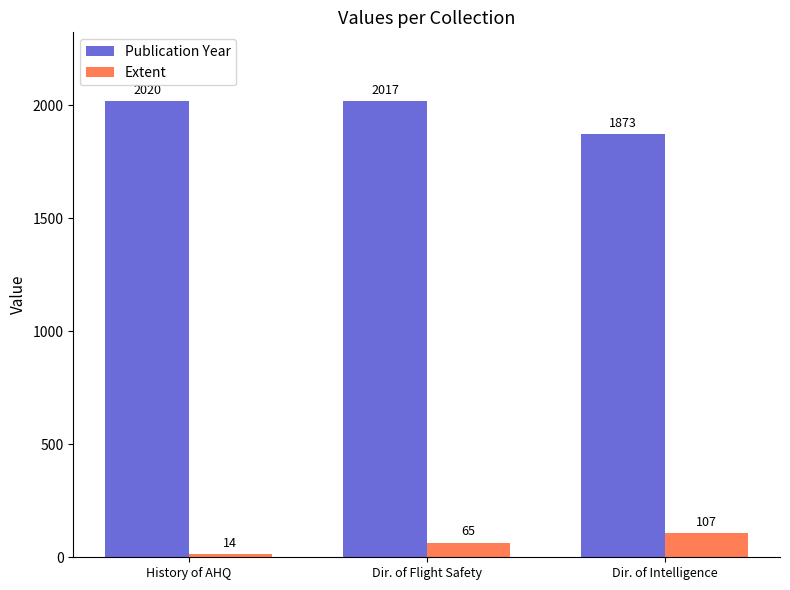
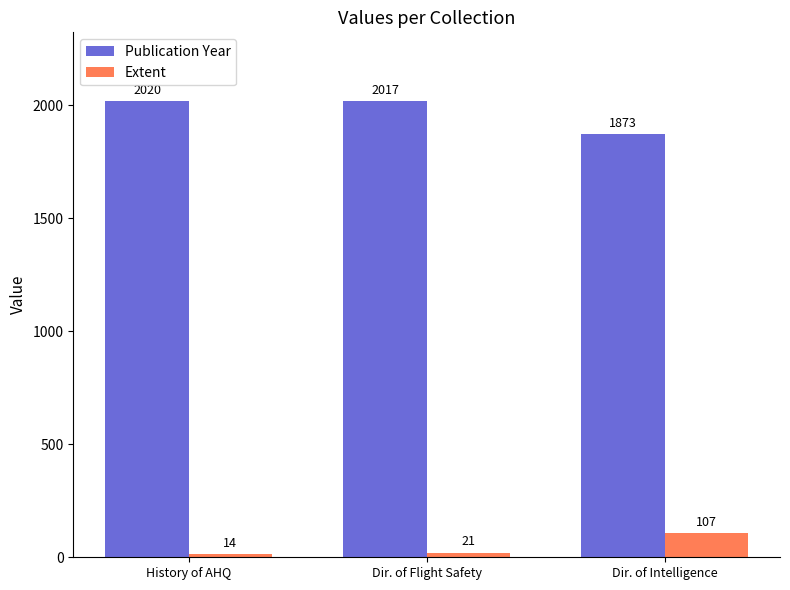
Extent, Dir. of Flight Safety: 65 -> 21
